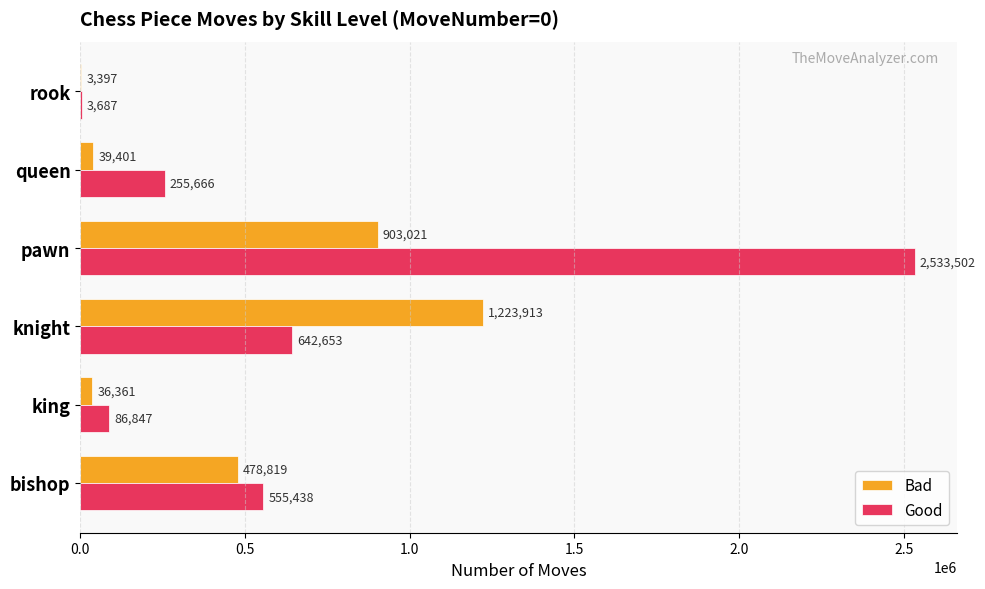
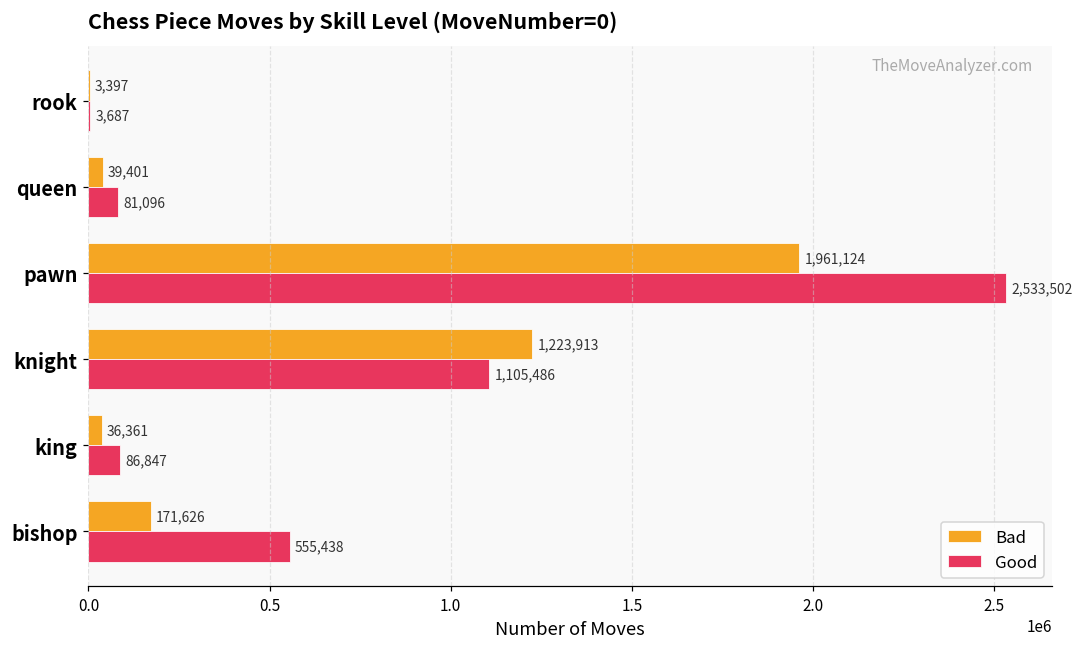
Good, queen: 255,666 -> 81,096
Bad, pawn: 903,021 -> 1,961,124
Good, knight: 642,653 -> 1,105,486
Bad, bishop: 478,819 -> 171,626
